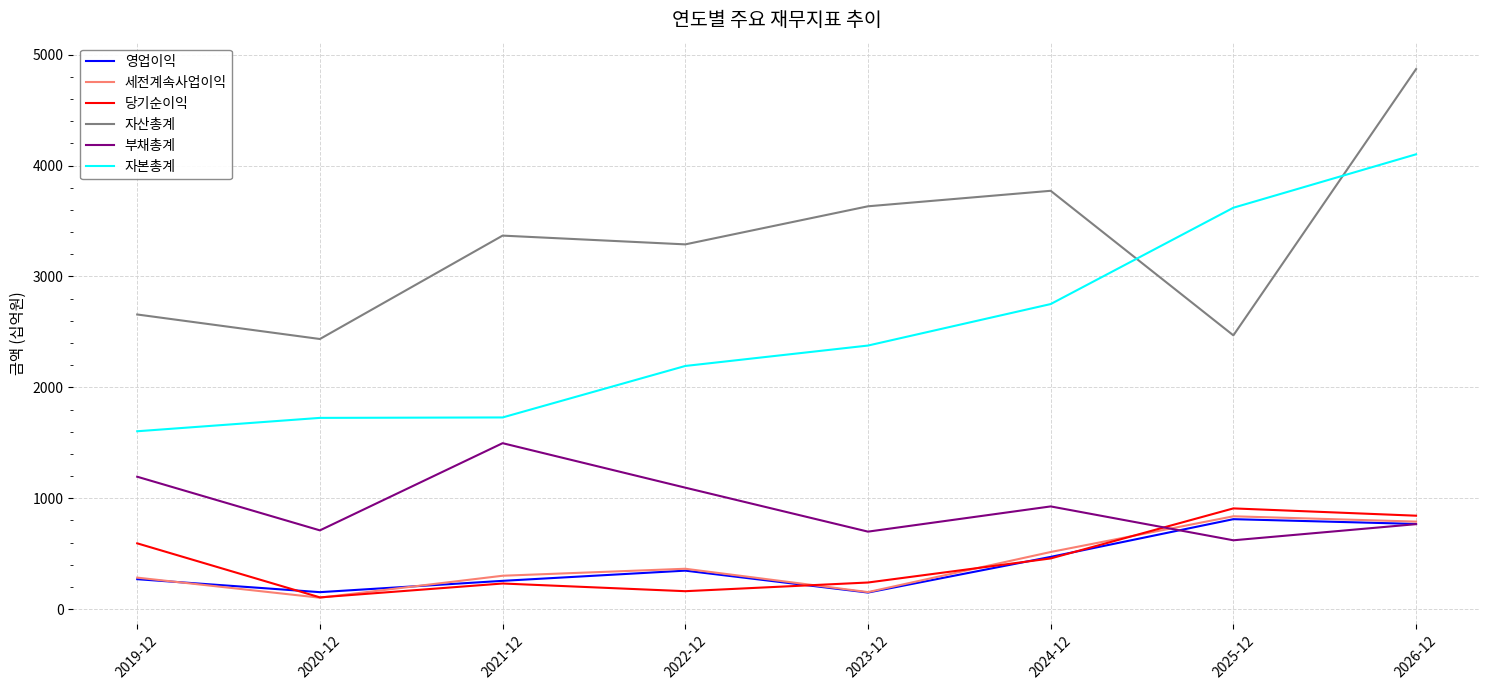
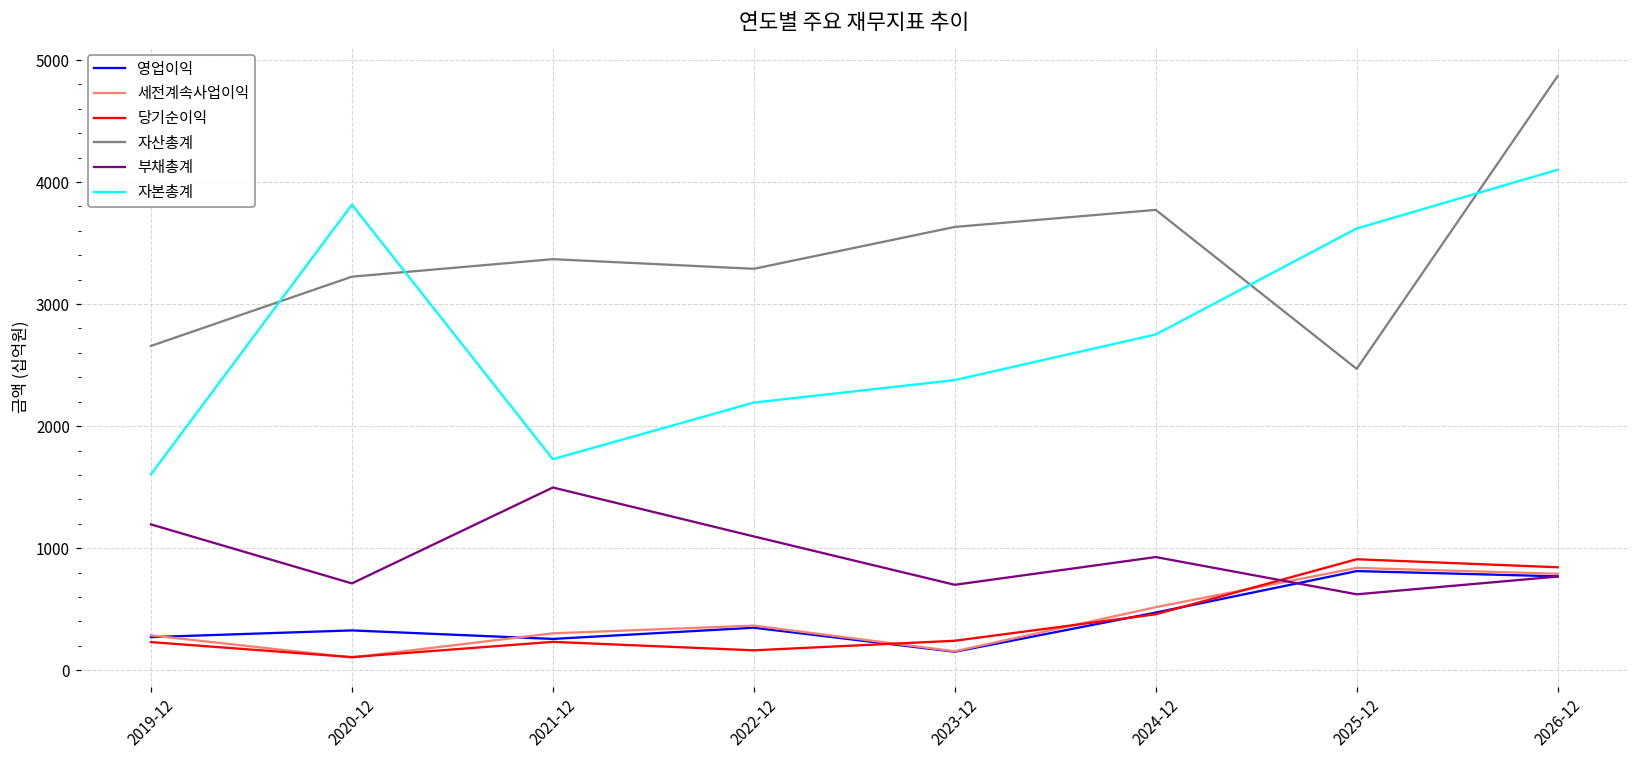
당기순이익, 2019-12: 590 -> 230
영업이익, 2020-12: 150 -> 330
자산총계, 2020-12: 2440 -> 3220
자본총계, 2020-12: 1730 -> 3810
